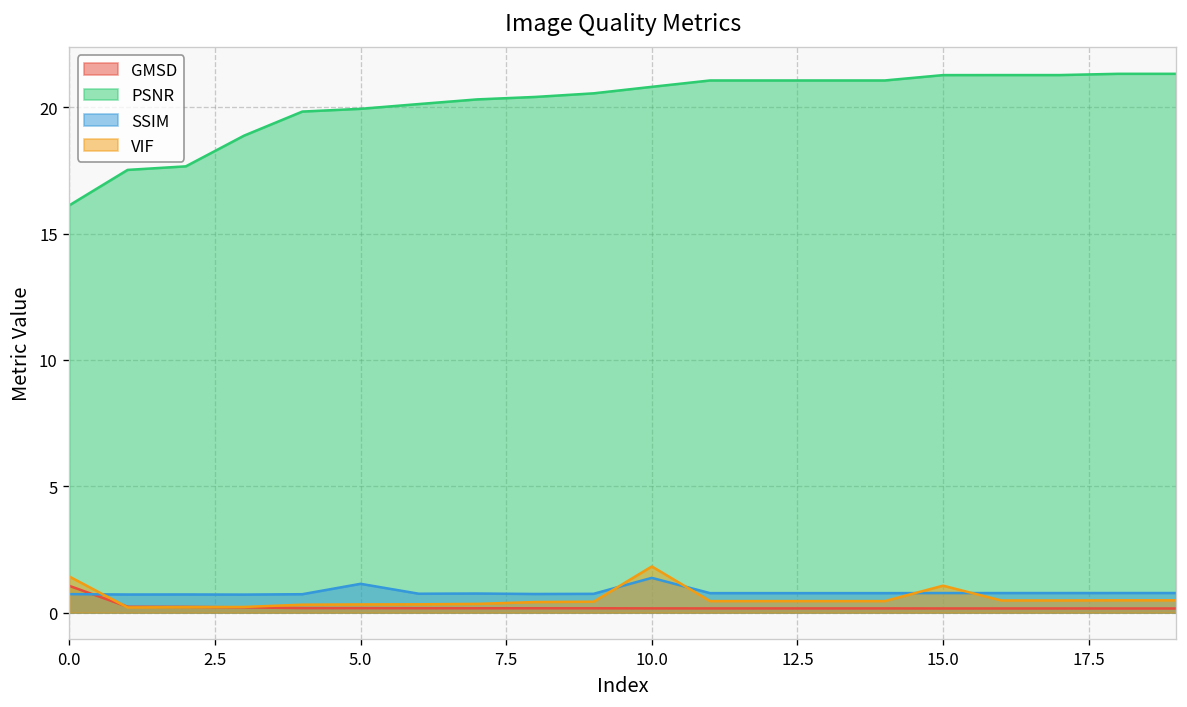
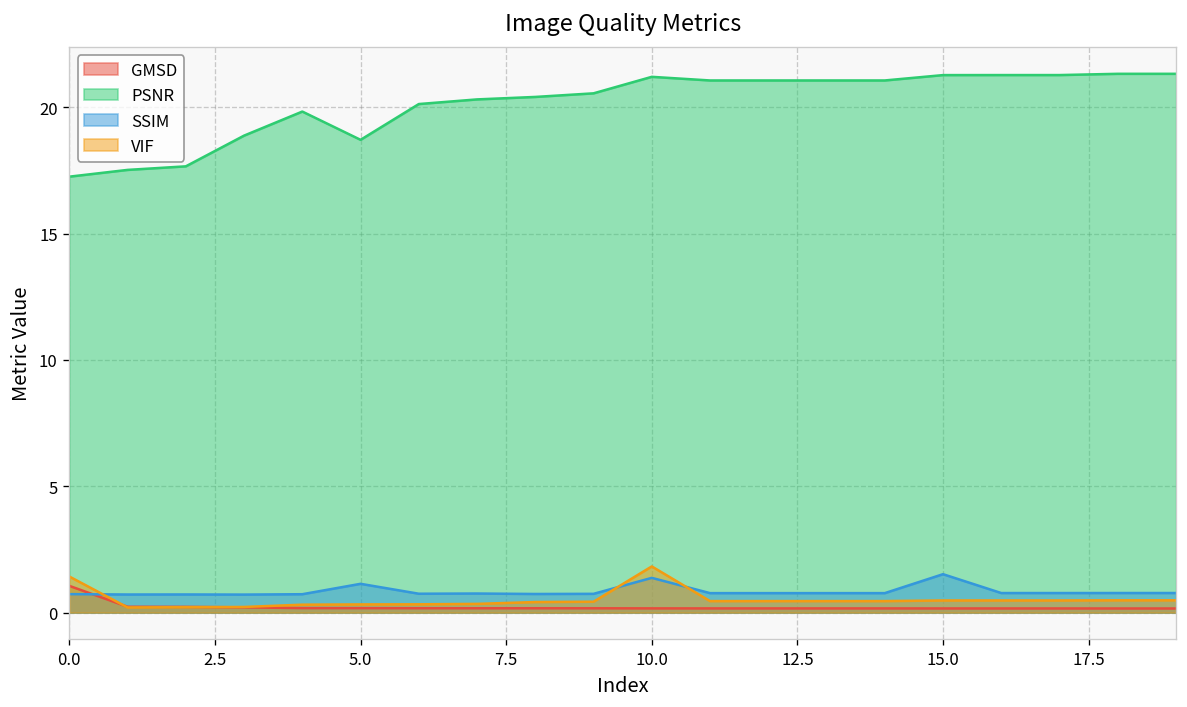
PSNR, 0.0: 16.1 -> 17.3
PSNR, 5.0: 19.9 -> 18.7
PSNR, 10.0: 20.8 -> 21.2
SSIM, 15.0: 0.8 -> 1.5
VIF, 15.0: 1.1 -> 0.5
